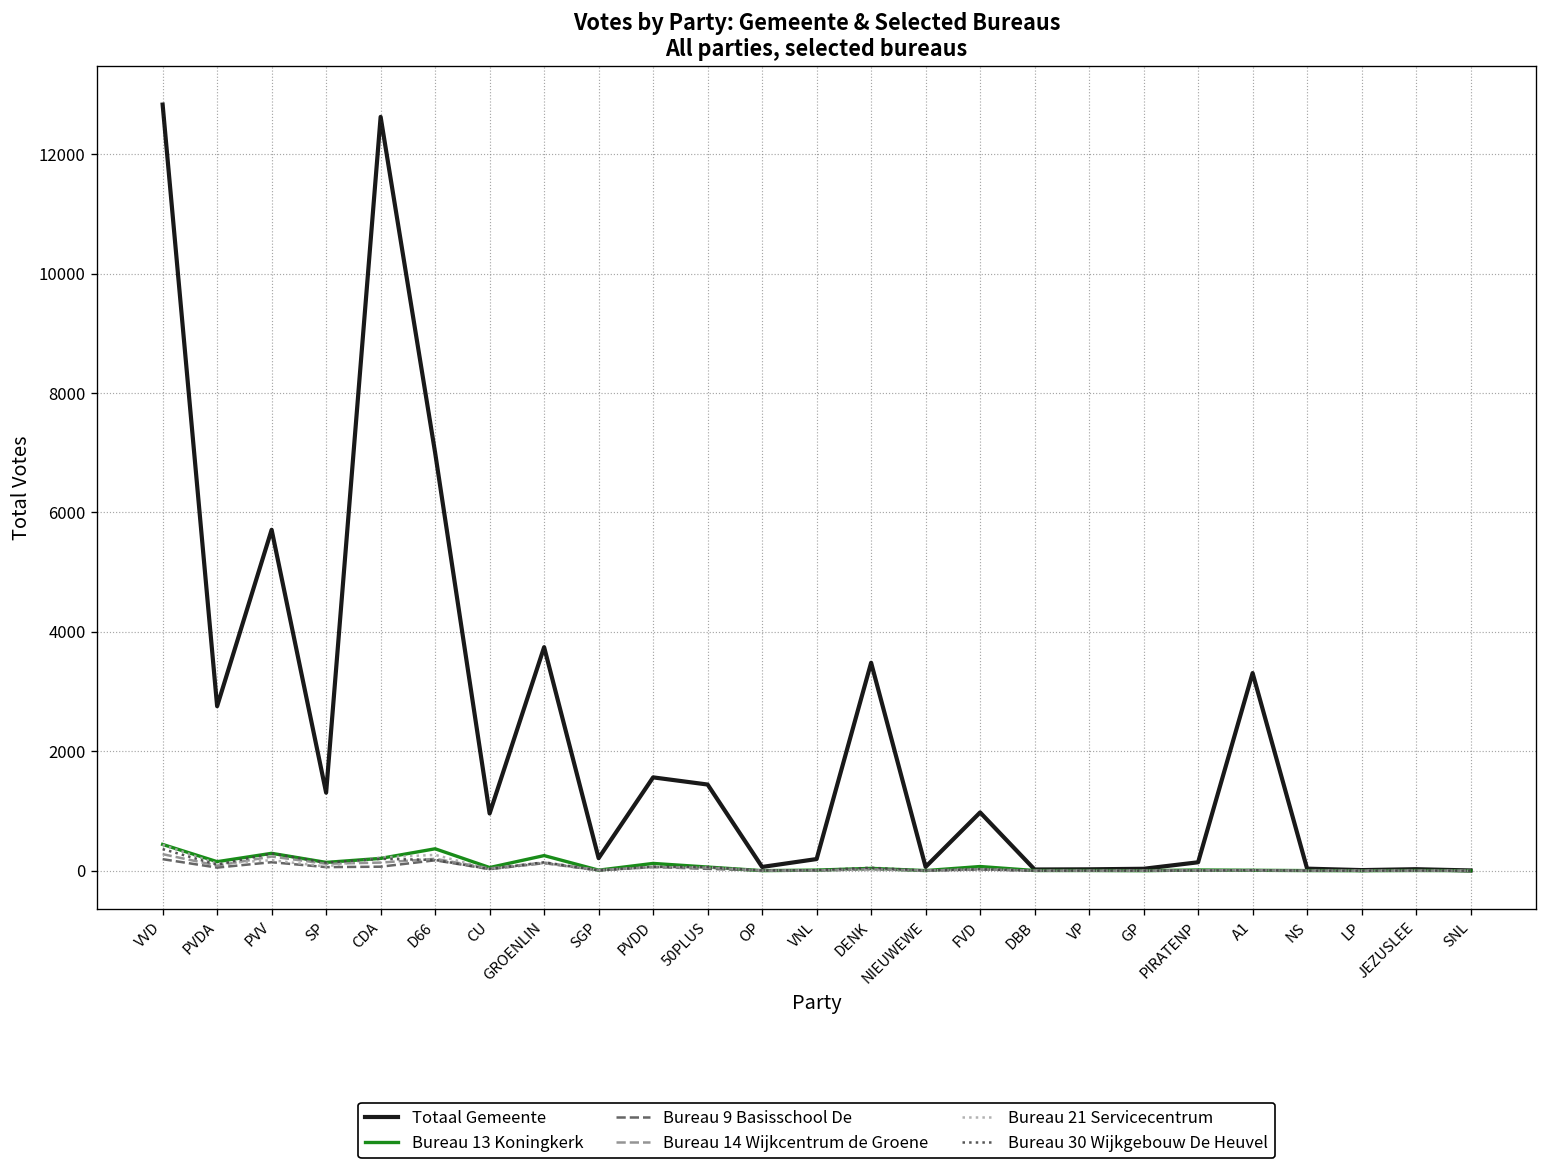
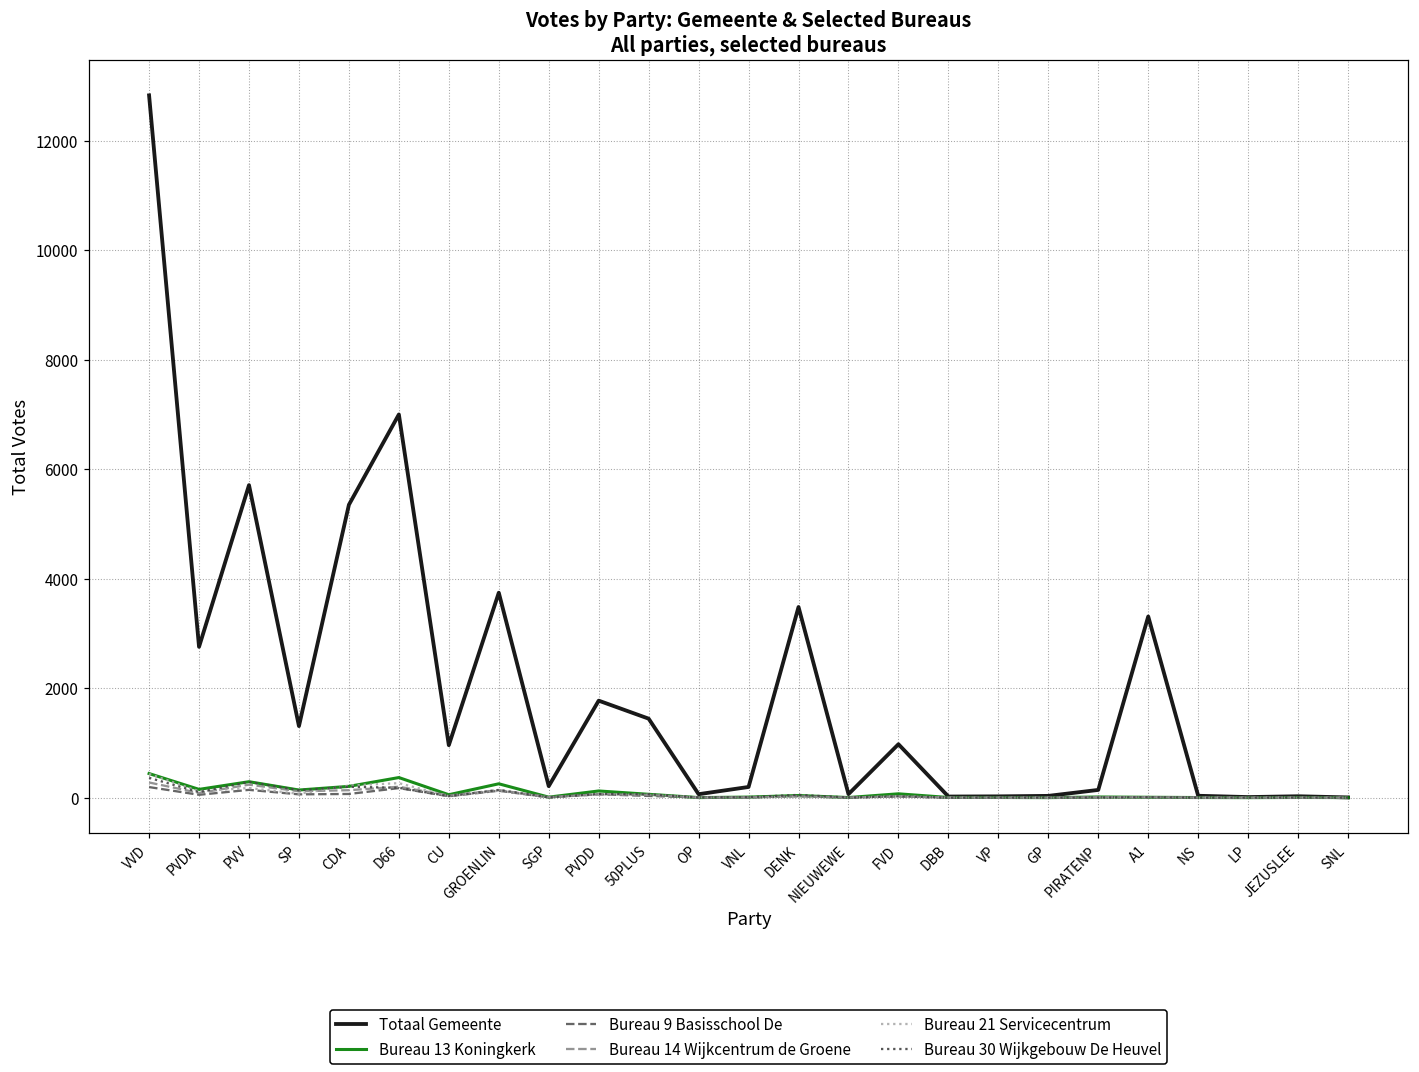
Totaal Gemeente, CDA: 12600 -> 5400
Totaal Gemeente, PVDD: 1600 -> 1800
